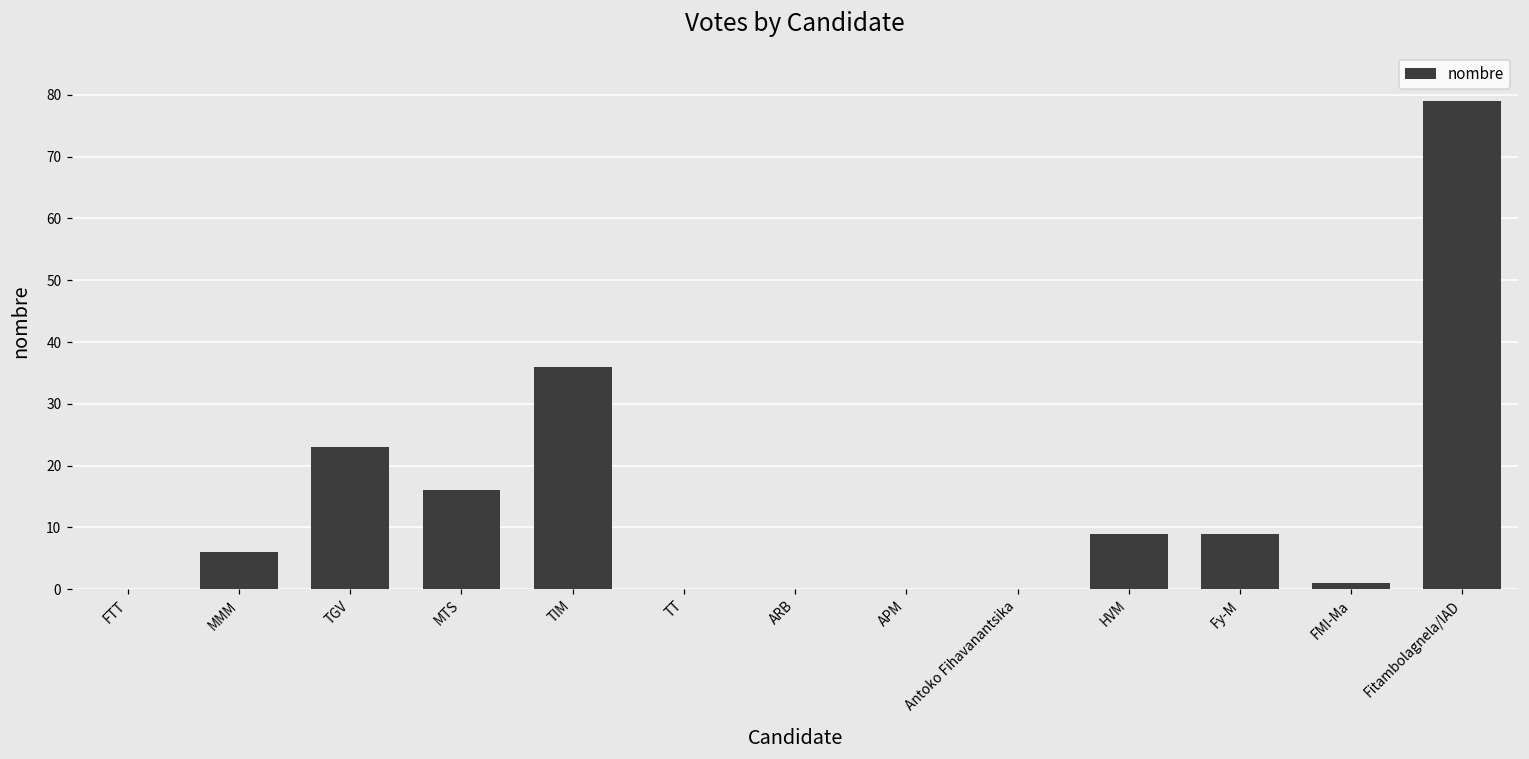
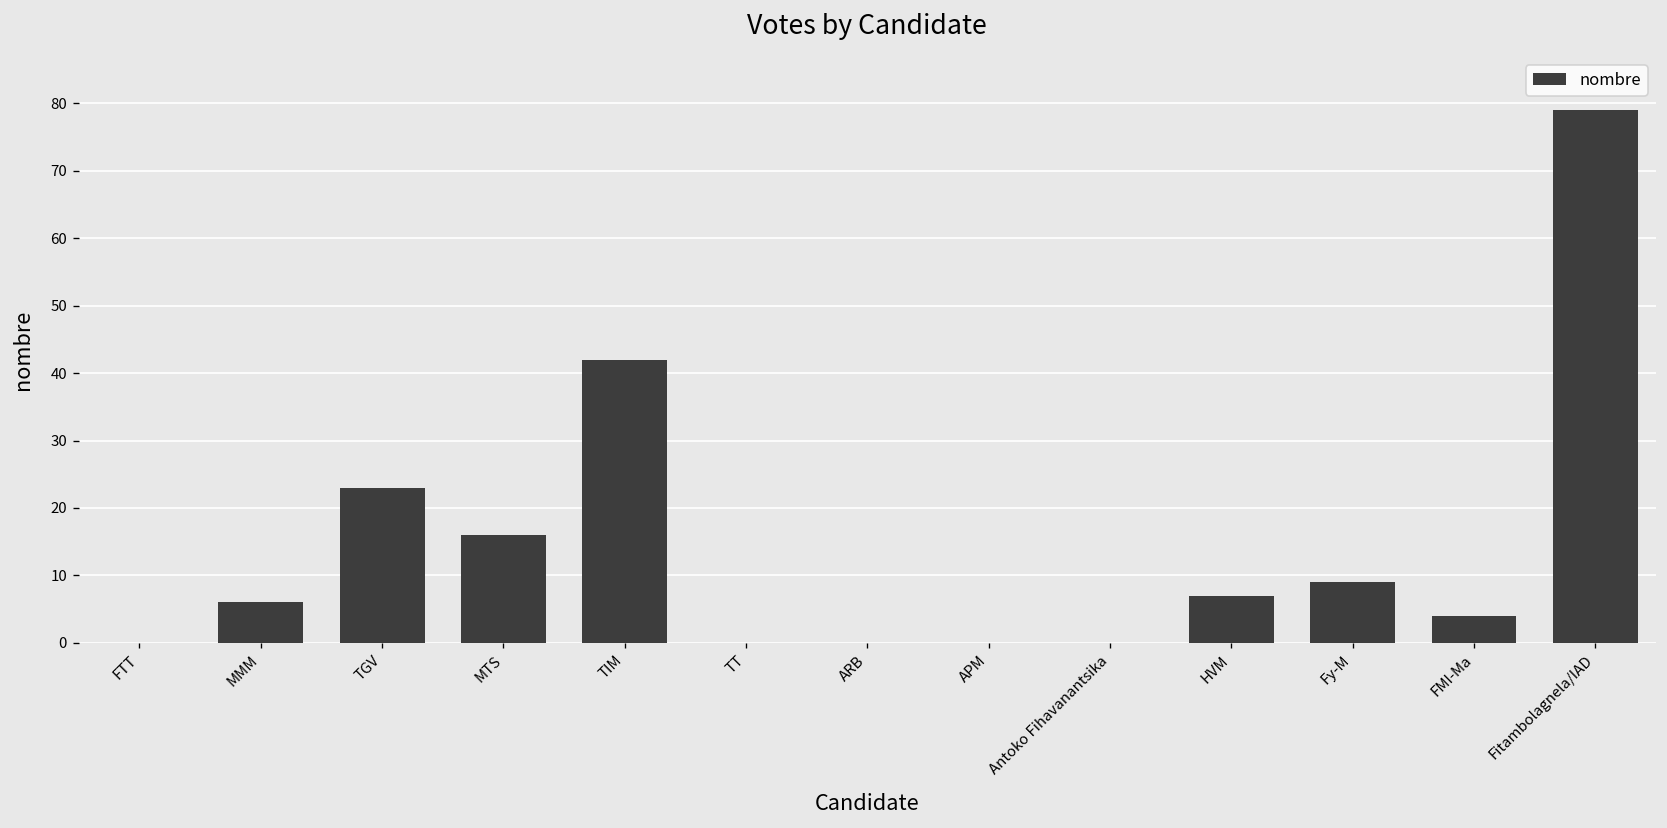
TIM: 36 -> 42
HVM: 9 -> 7
FMI-Ma: 1 -> 4
